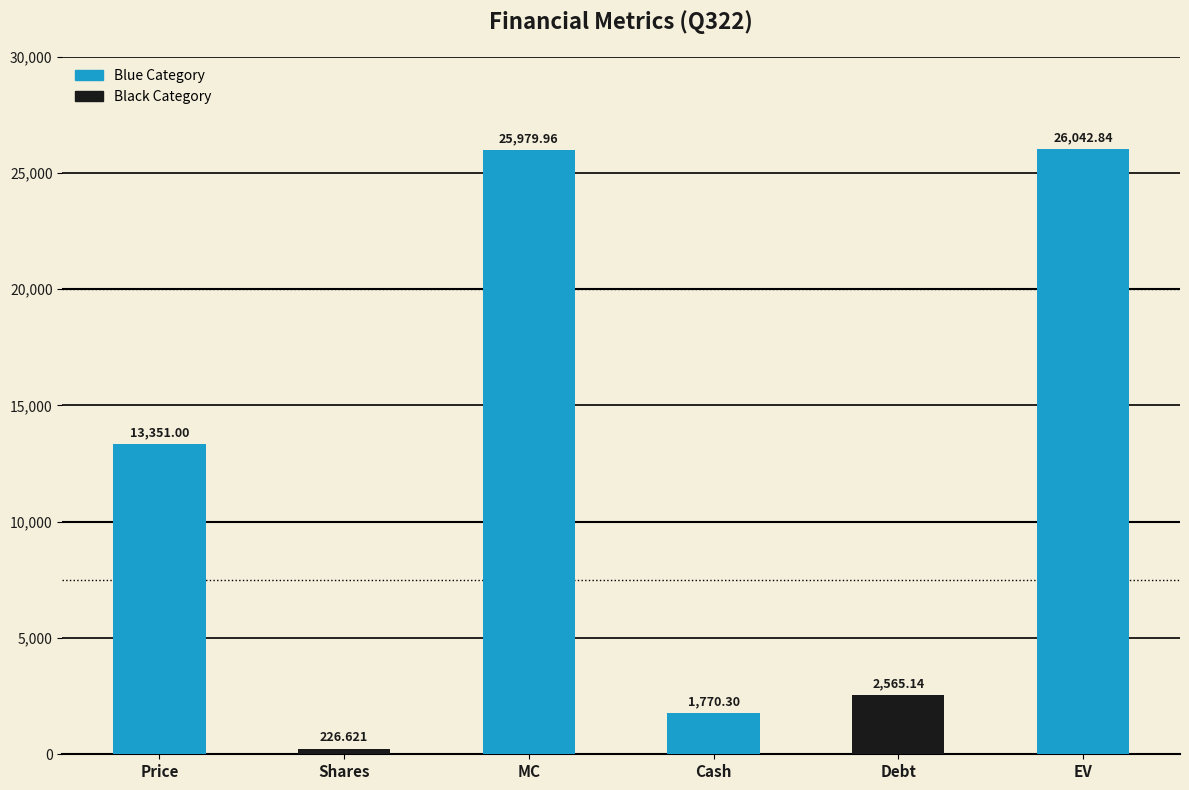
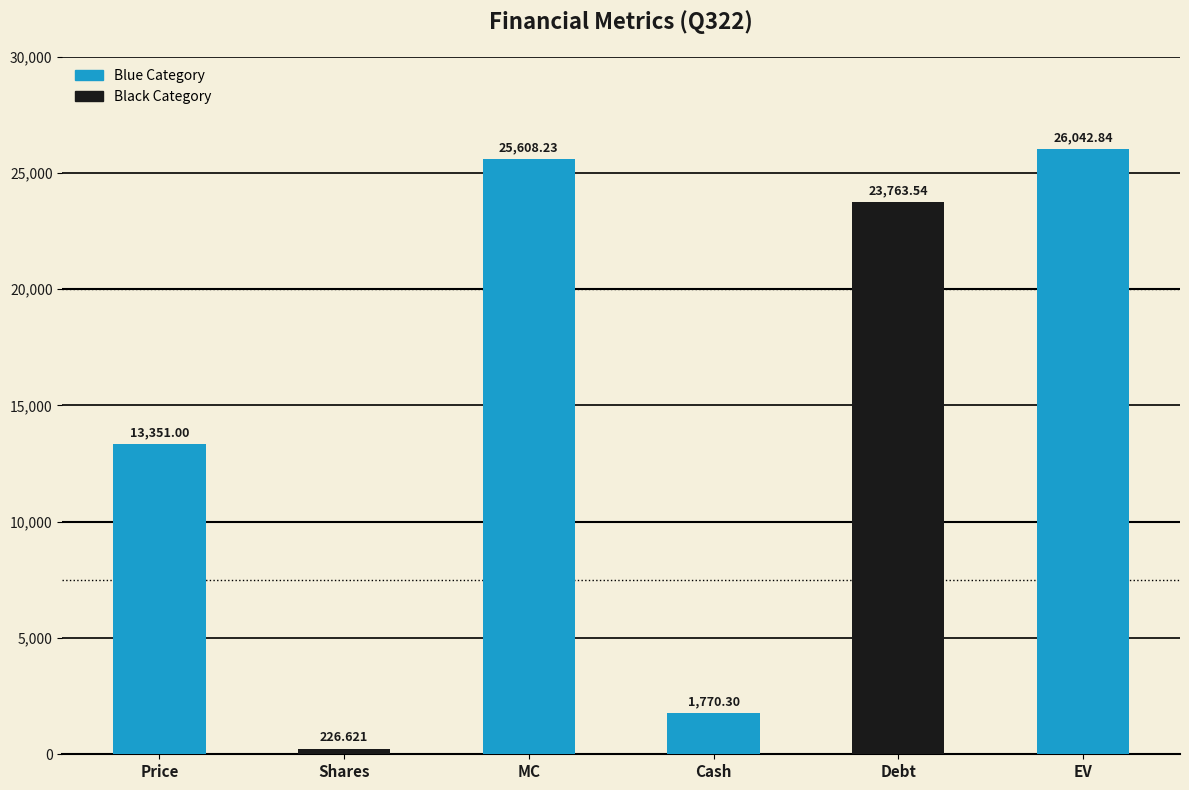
MC: 25,979.96 -> 25,608.23
Debt: 2,565.14 -> 23,763.54
